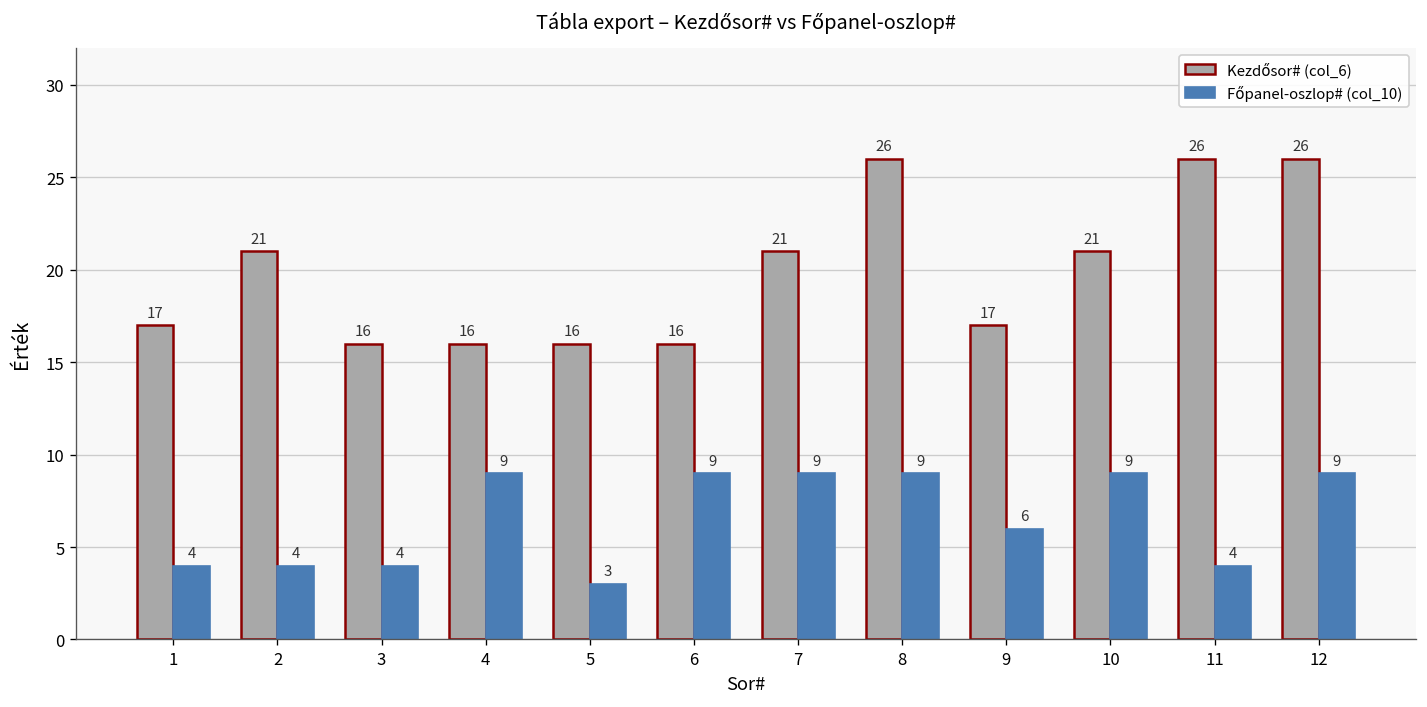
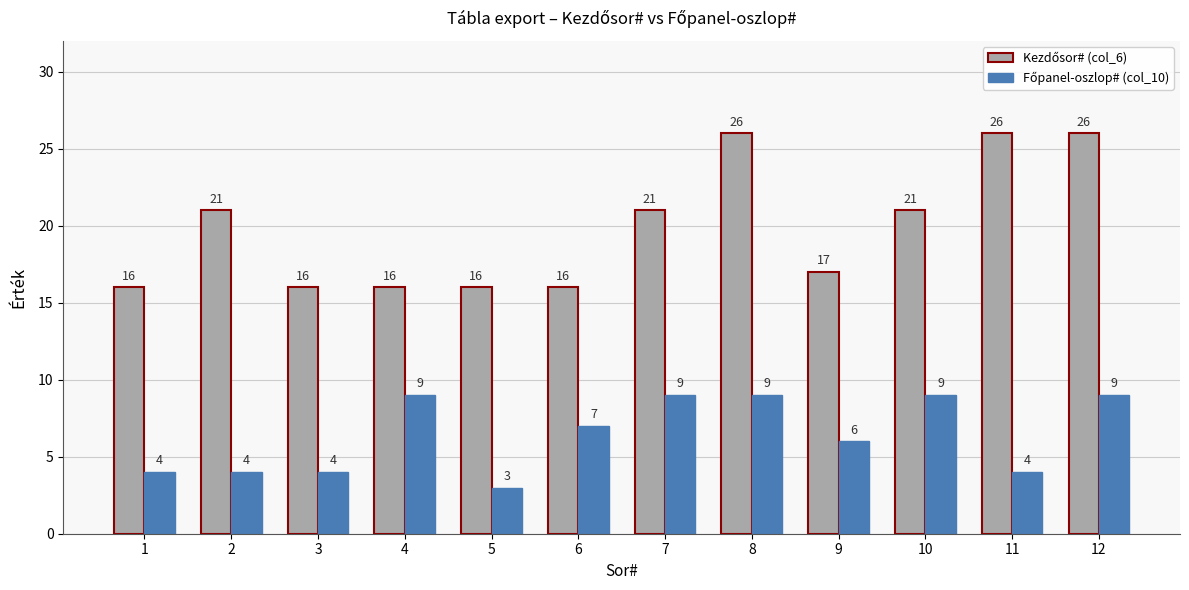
Kezdősor# (col_6), 1: 17 -> 16
Főpanel-oszlop# (col_10), 6: 9 -> 7
